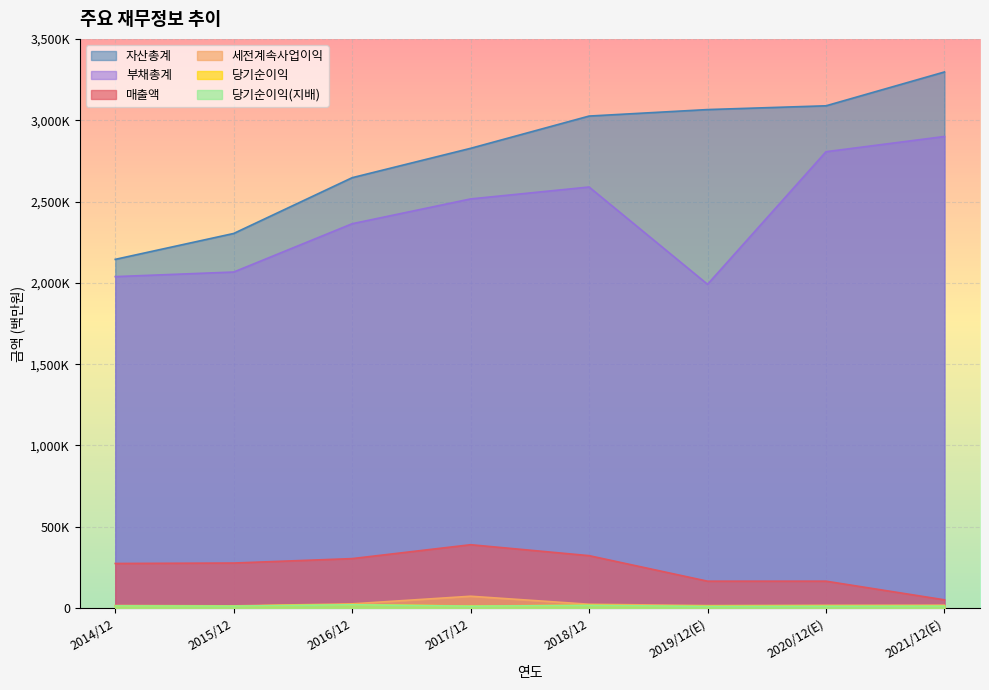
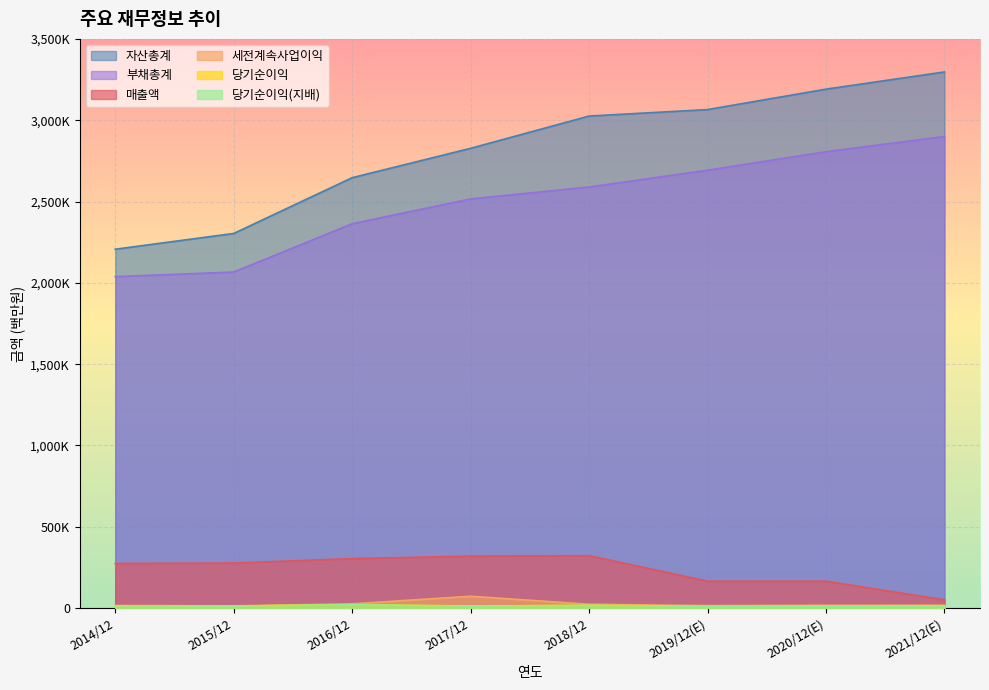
자산총계, 2014/12: 2,140,000 -> 2,210,000
매출액, 2017/12: 390,000 -> 320,000
부채총계, 2019/12(E): 1,990,000 -> 2,690,000
자산총계, 2020/12(E): 3,090,000 -> 3,190,000
